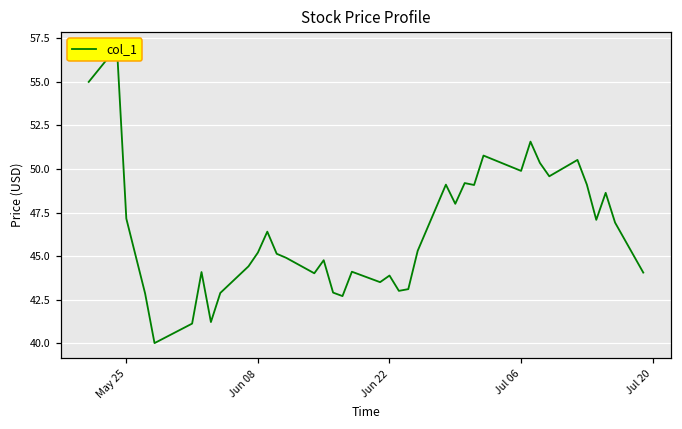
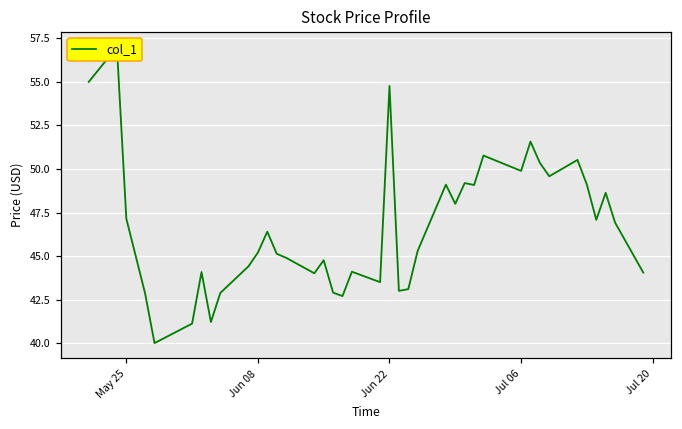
Jun 22: 43.9 -> 54.8
